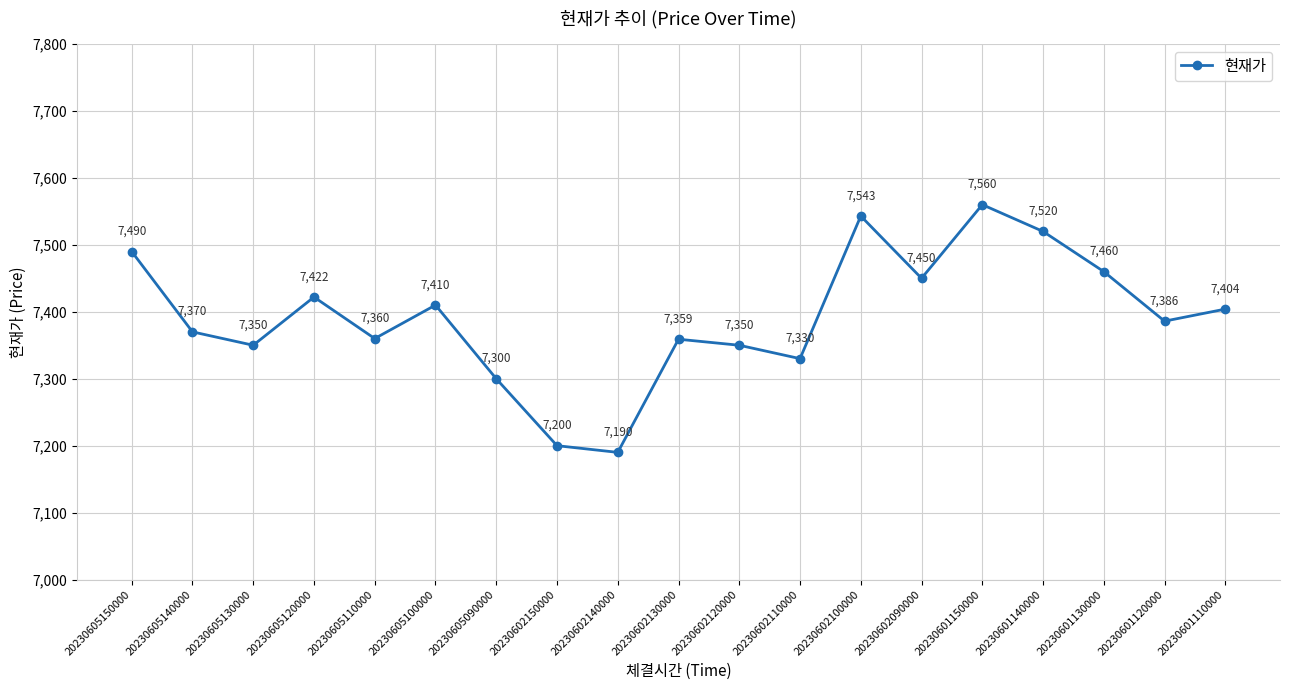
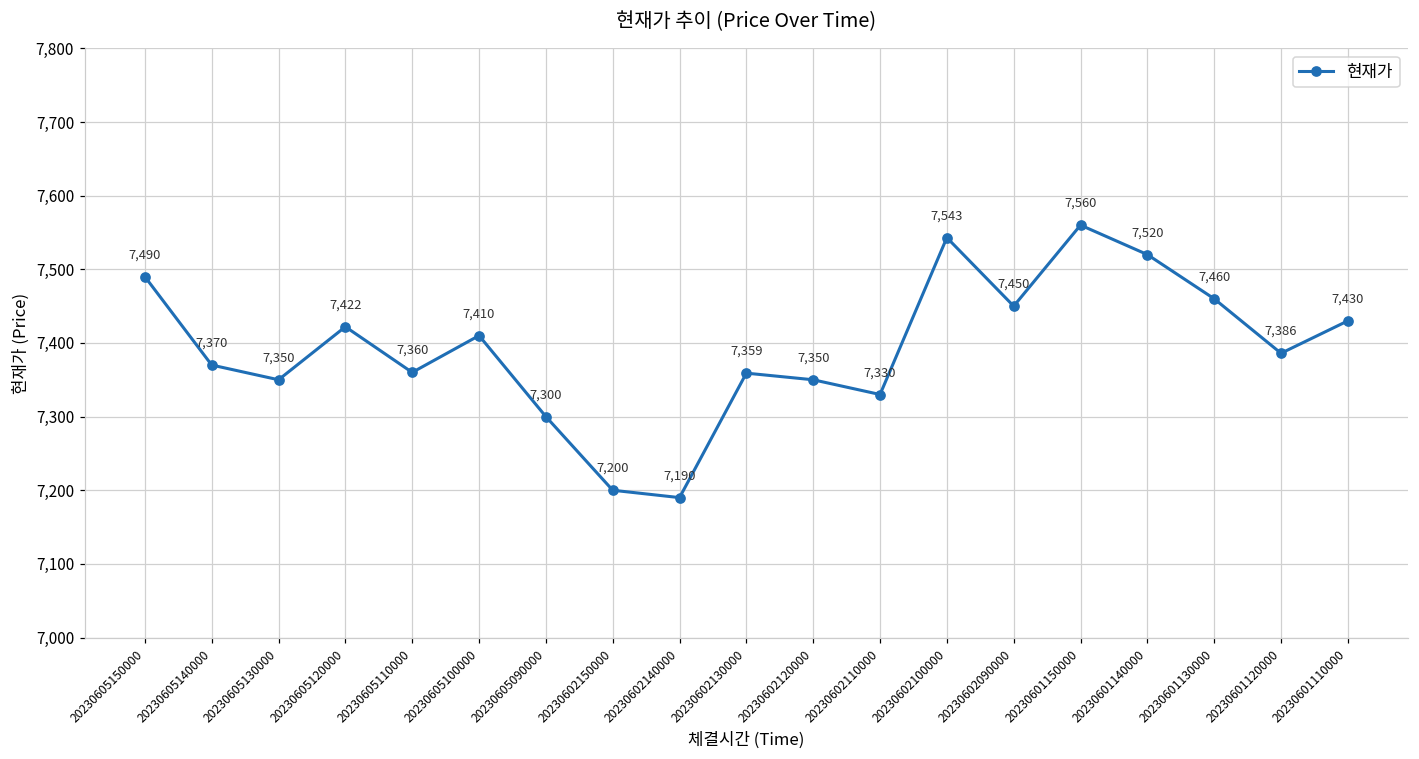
20230601110000: 7,404 -> 7,430
